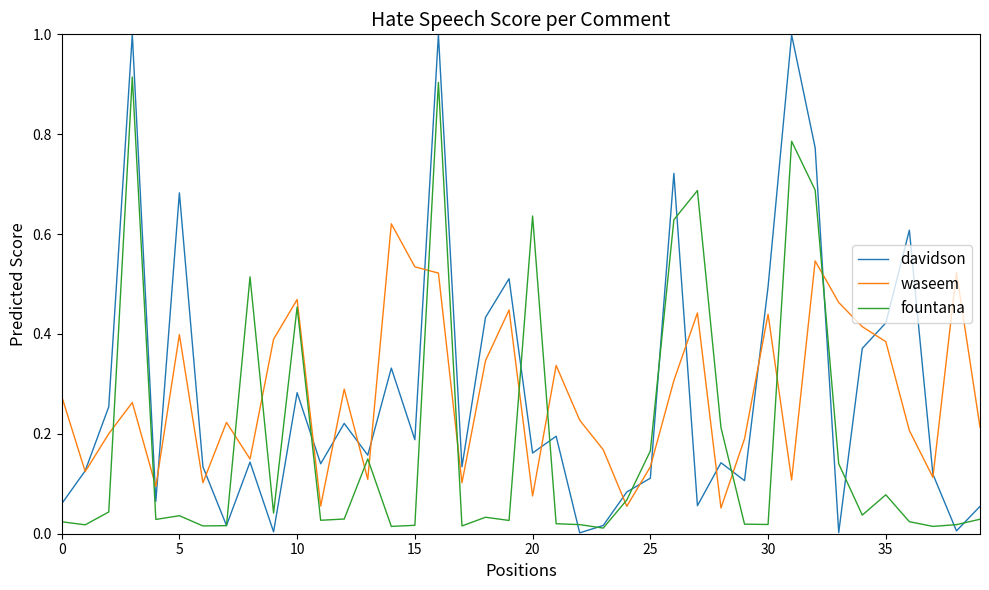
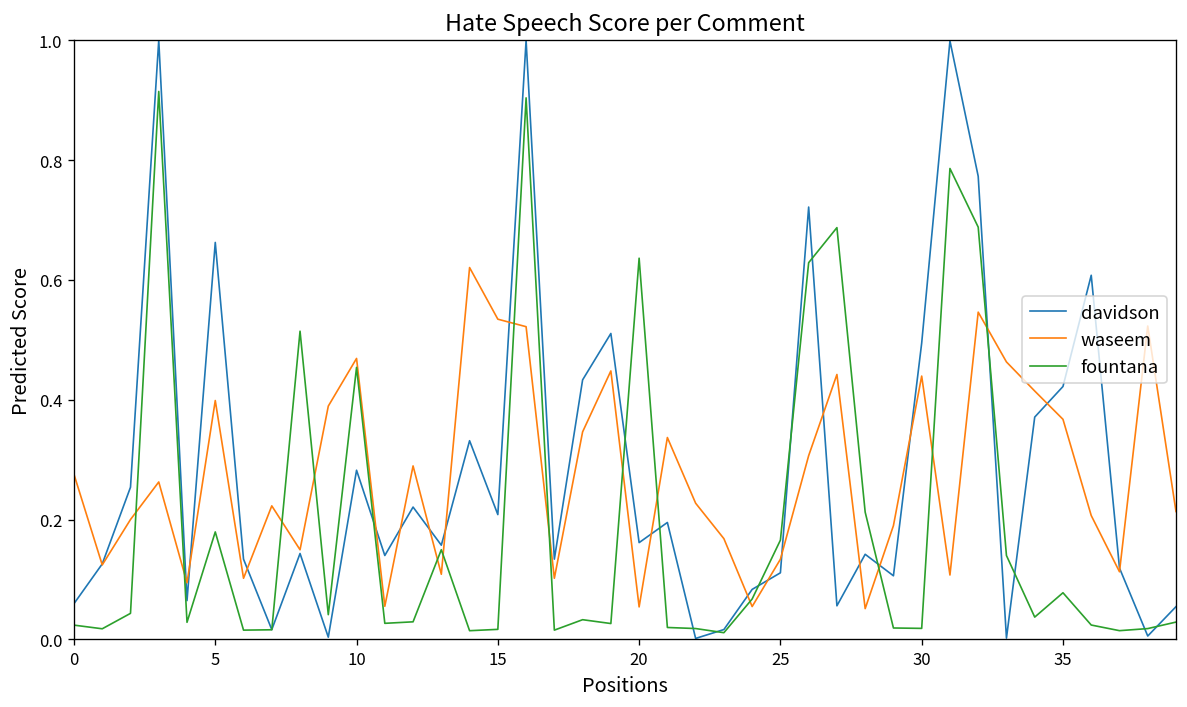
davidson, 5: 0.68 -> 0.66
fountana, 5: 0.04 -> 0.18
davidson, 15: 0.19 -> 0.21
waseem, 20: 0.08 -> 0.05
waseem, 35: 0.38 -> 0.37
